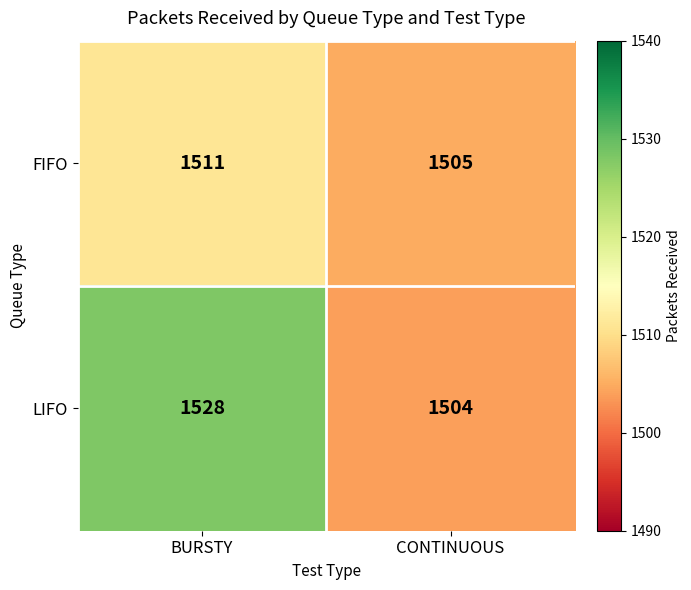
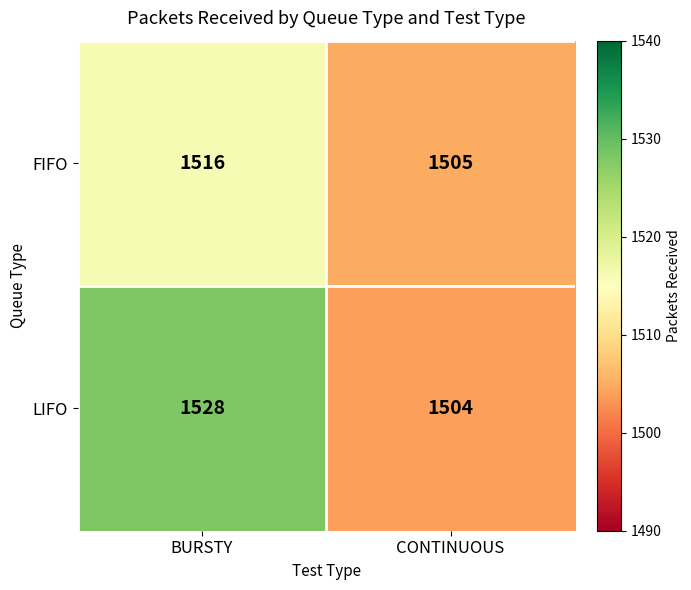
FIFO, BURSTY: 1511 -> 1516
